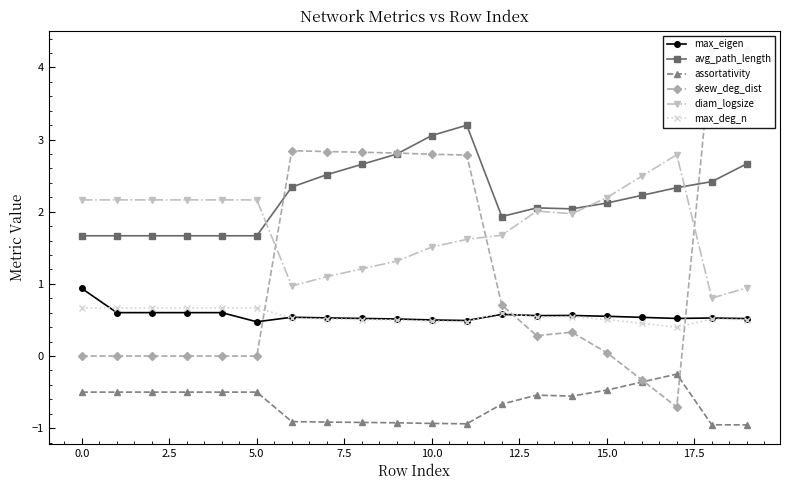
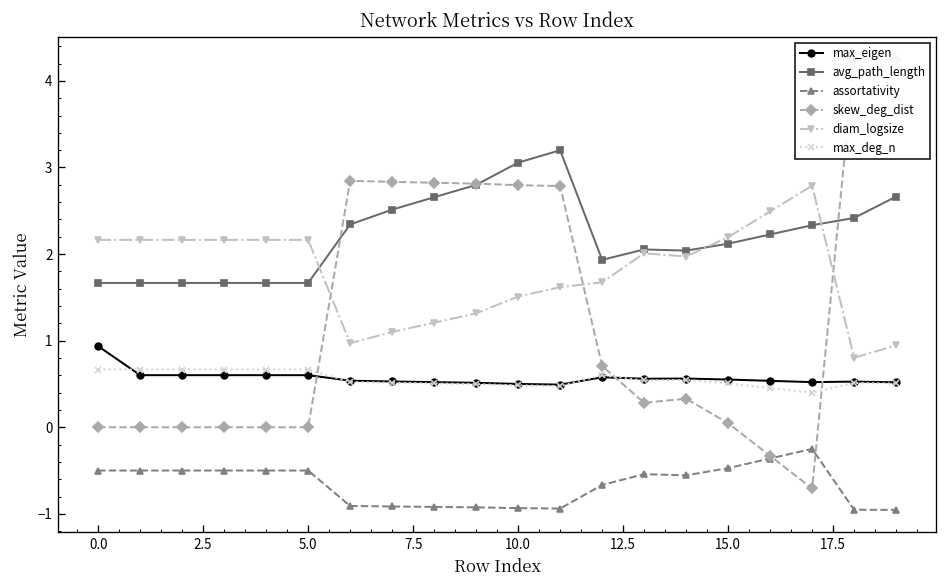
max_eigen, 5.0: 0.5 -> 0.6
